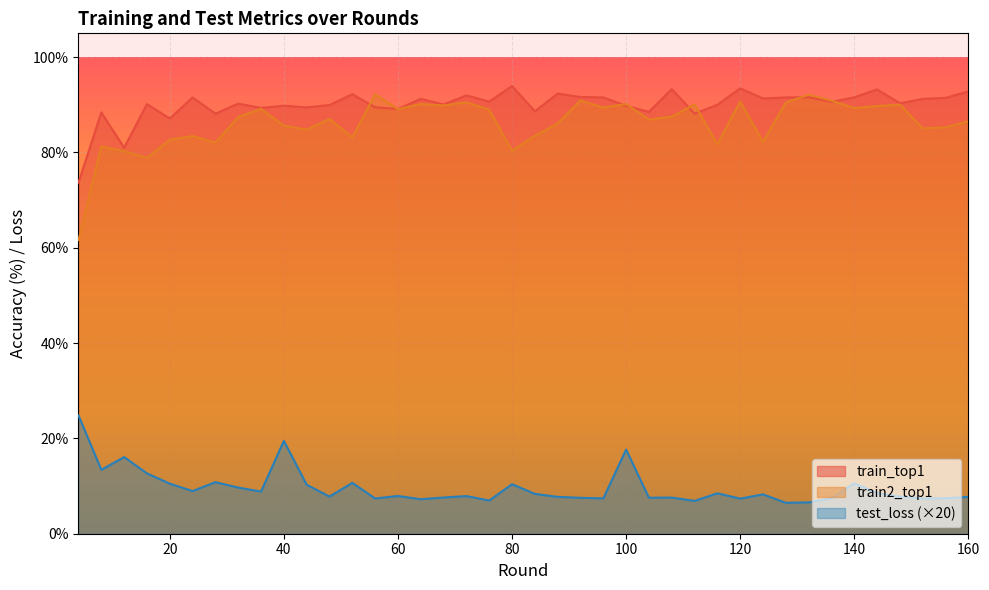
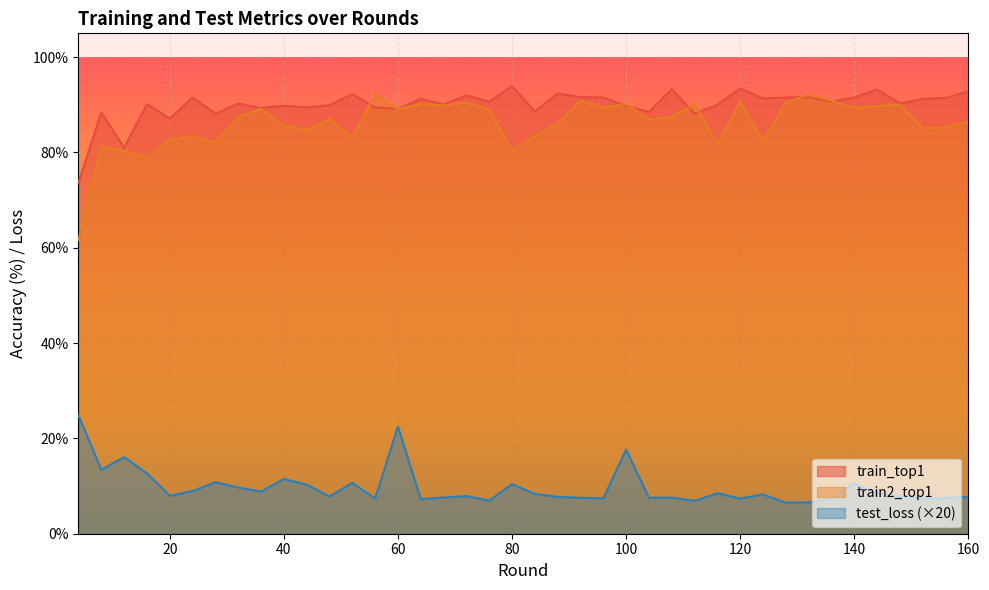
test_loss (×20), 20: 11% -> 8%
test_loss (×20), 40: 19% -> 11%
test_loss (×20), 60: 8% -> 22%
